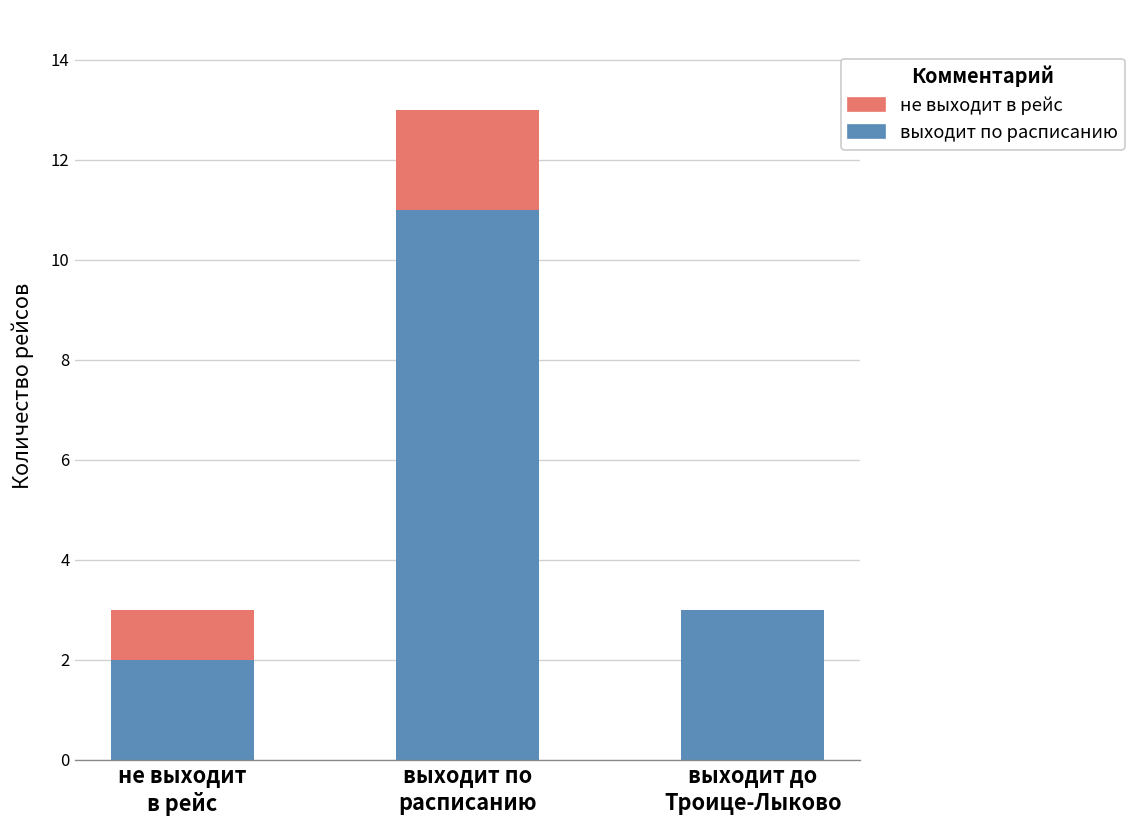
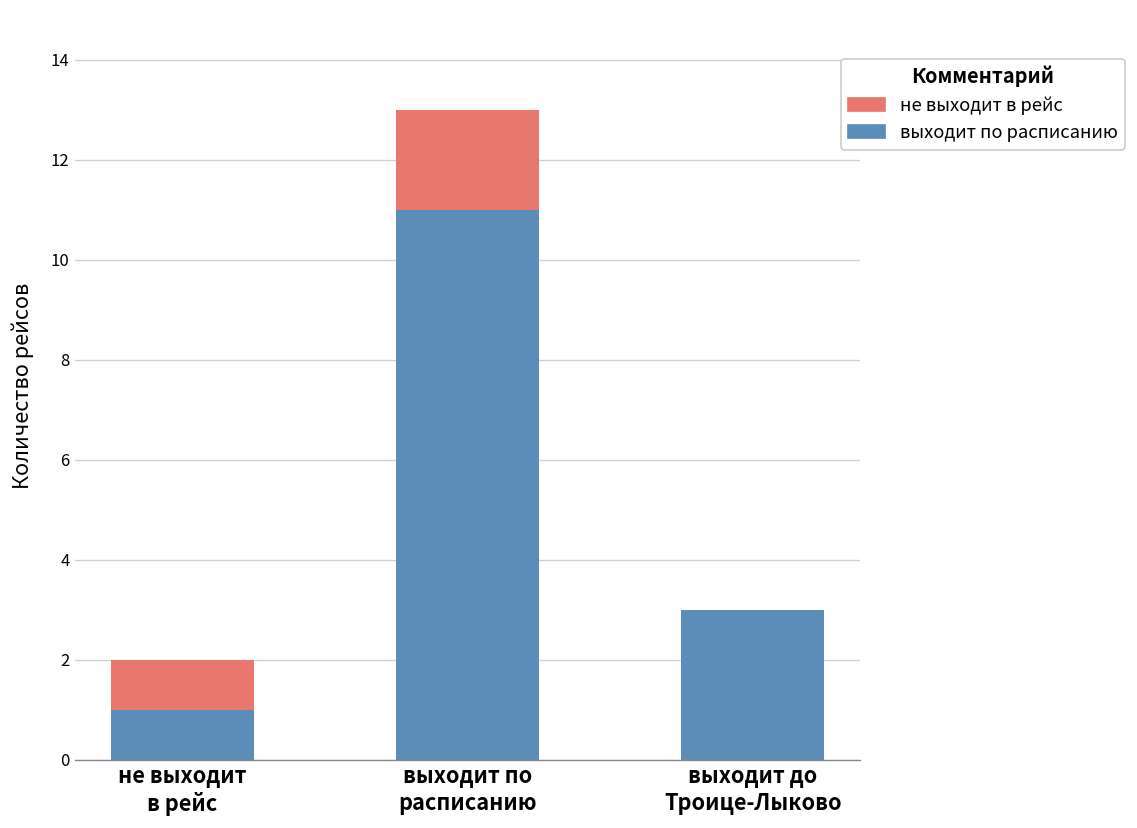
выходит по расписанию, не выходит в рейс: 2 -> 1
